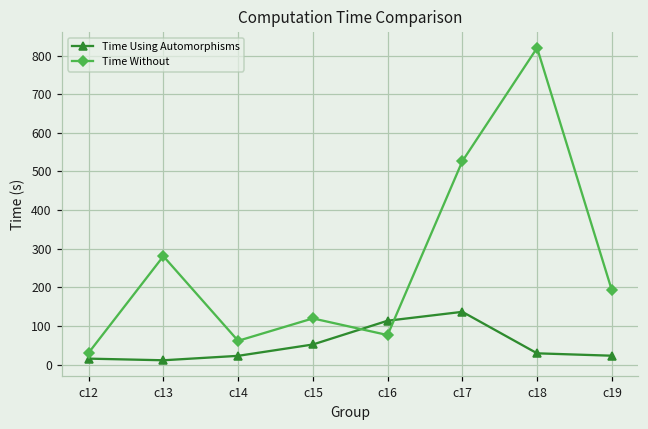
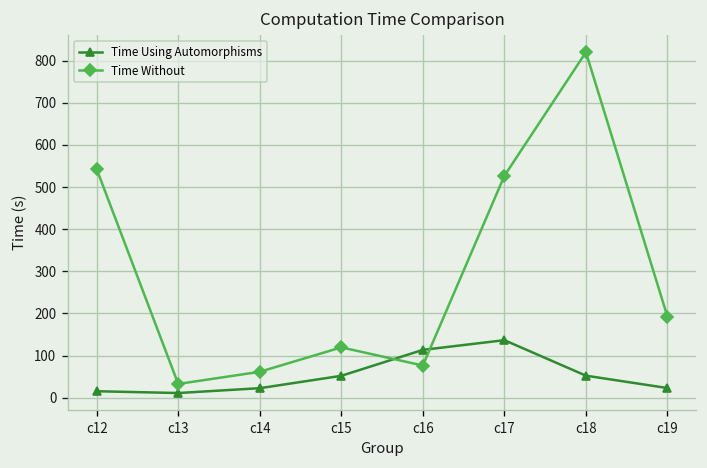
Time Without, c12: 30 -> 540
Time Without, c13: 280 -> 30
Time Using Automorphisms, c18: 30 -> 50
